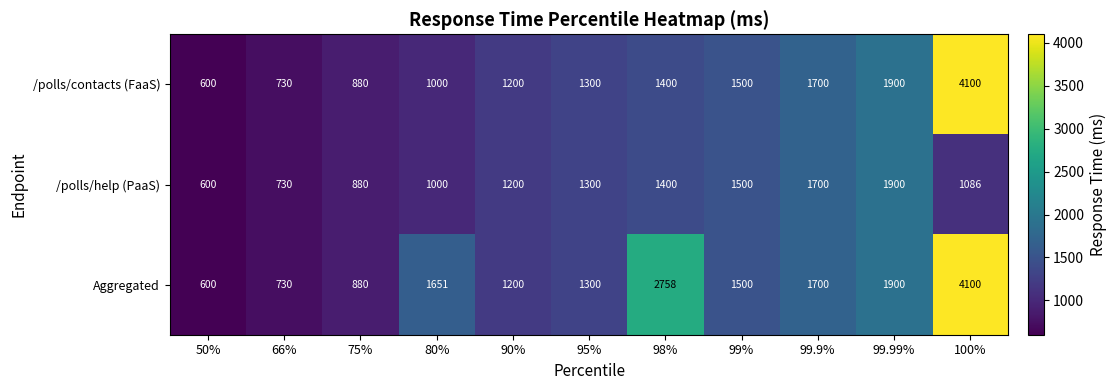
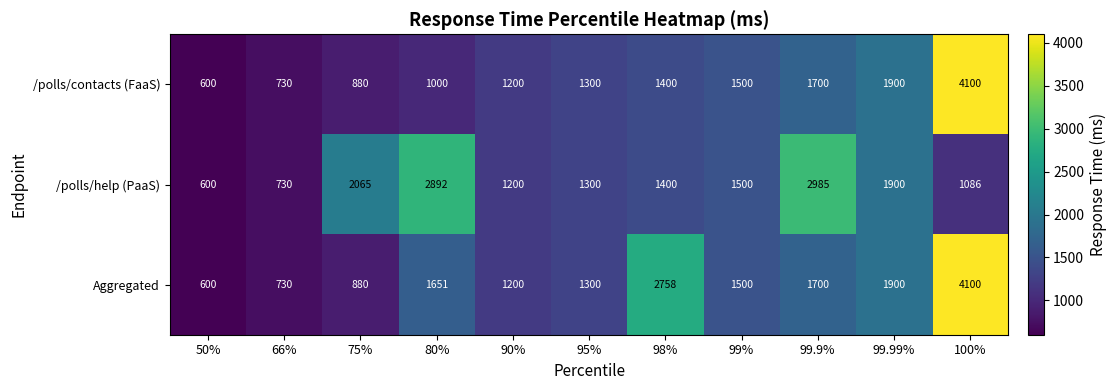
/polls/help (PaaS), 75%: 880 -> 2065
/polls/help (PaaS), 80%: 1000 -> 2892
/polls/help (PaaS), 99.9%: 1700 -> 2985
